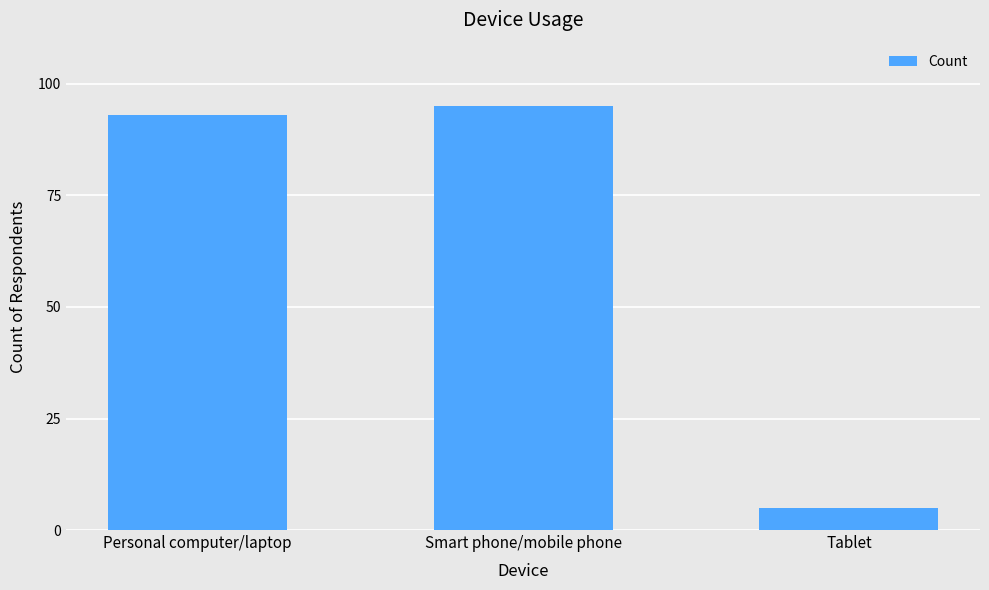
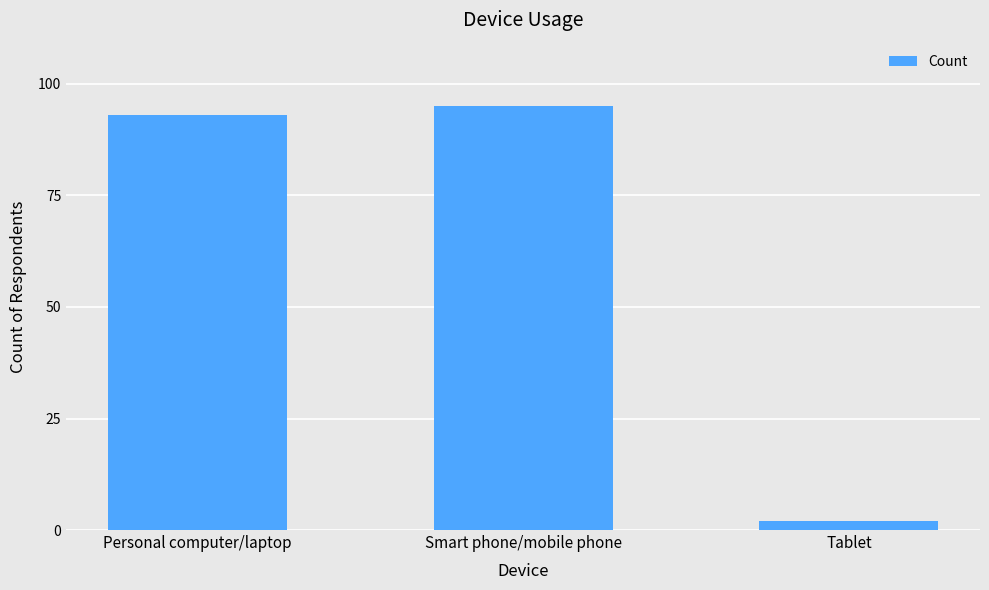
Tablet: 5 -> 2
